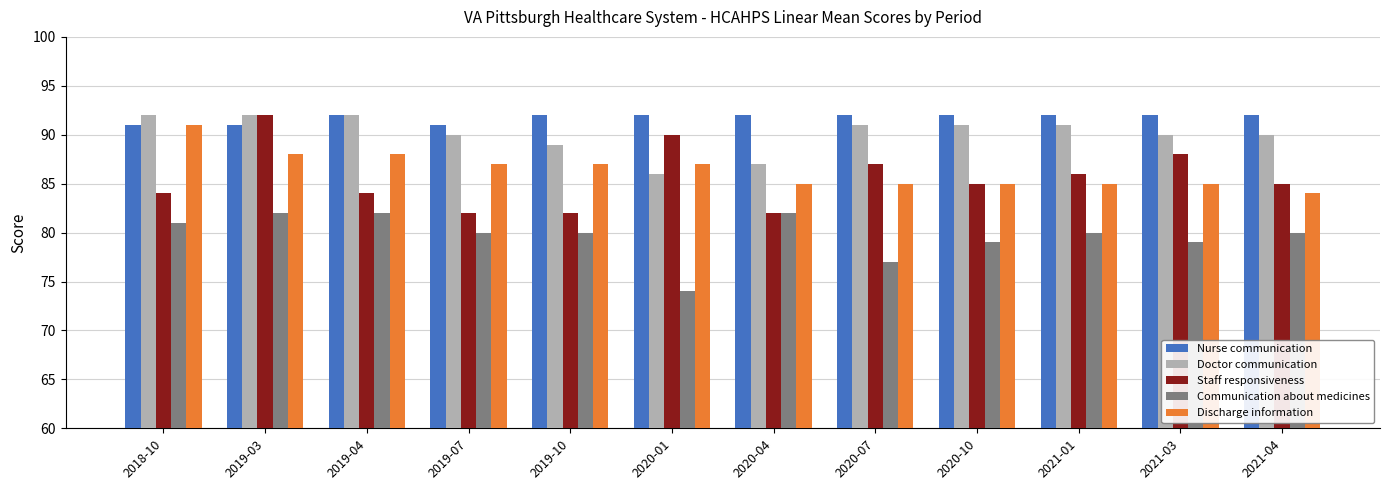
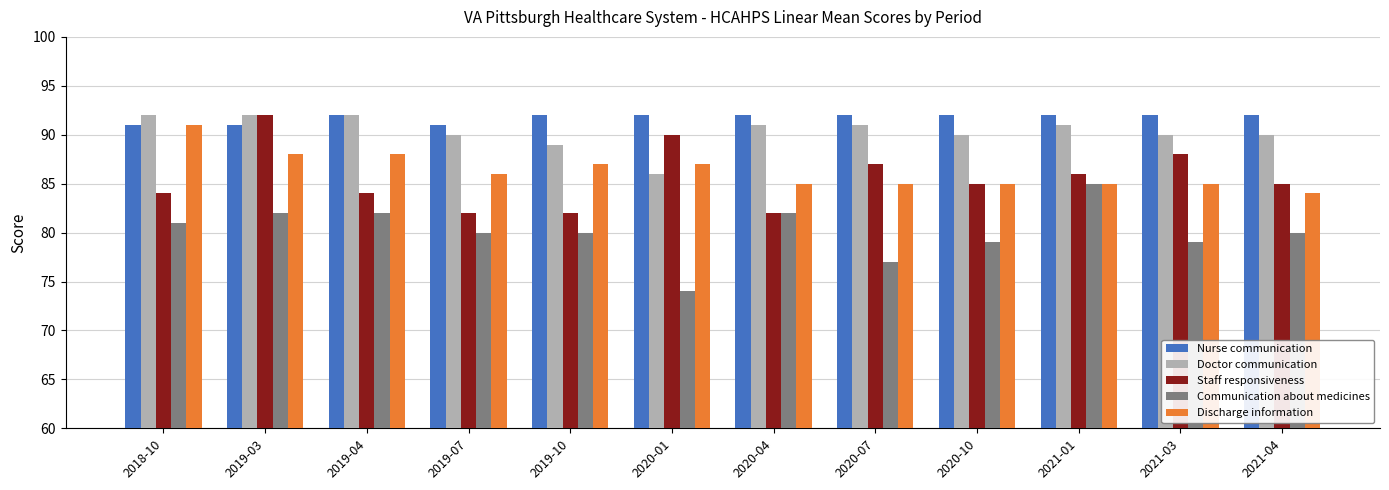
Discharge information, 2019-07: 87 -> 86
Doctor communication, 2020-04: 87 -> 91
Doctor communication, 2020-10: 91 -> 90
Communication about medicines, 2021-01: 80 -> 85
